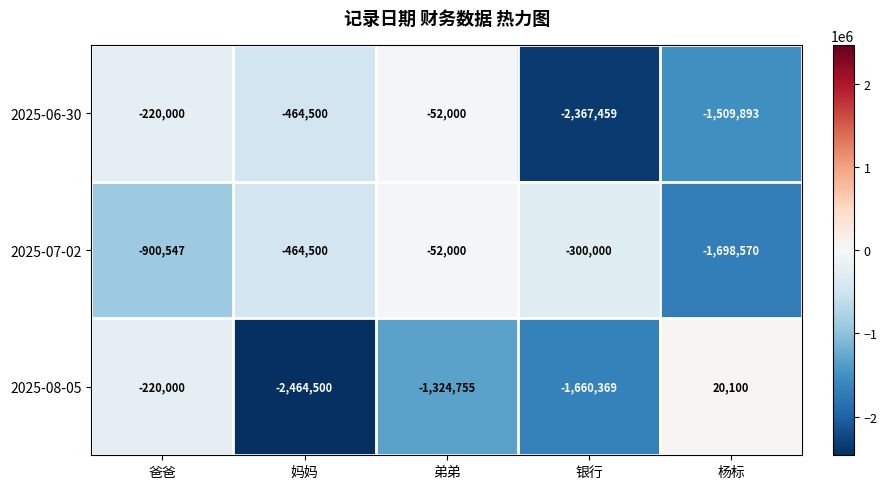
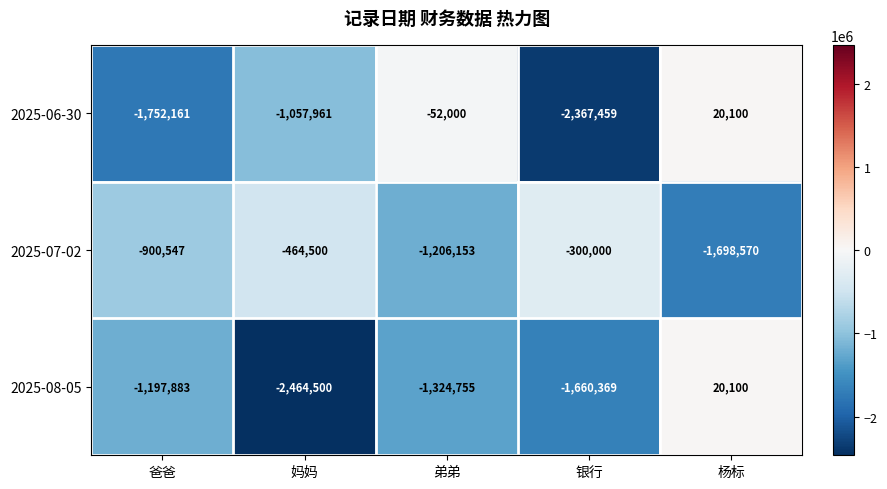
2025-06-30, 爸爸: -220,000 -> -1,752,161
2025-06-30, 妈妈: -464,500 -> -1,057,961
2025-06-30, 杨标: -1,509,893 -> 20,100
2025-07-02, 弟弟: -52,000 -> -1,206,153
2025-08-05, 爸爸: -220,000 -> -1,197,883
